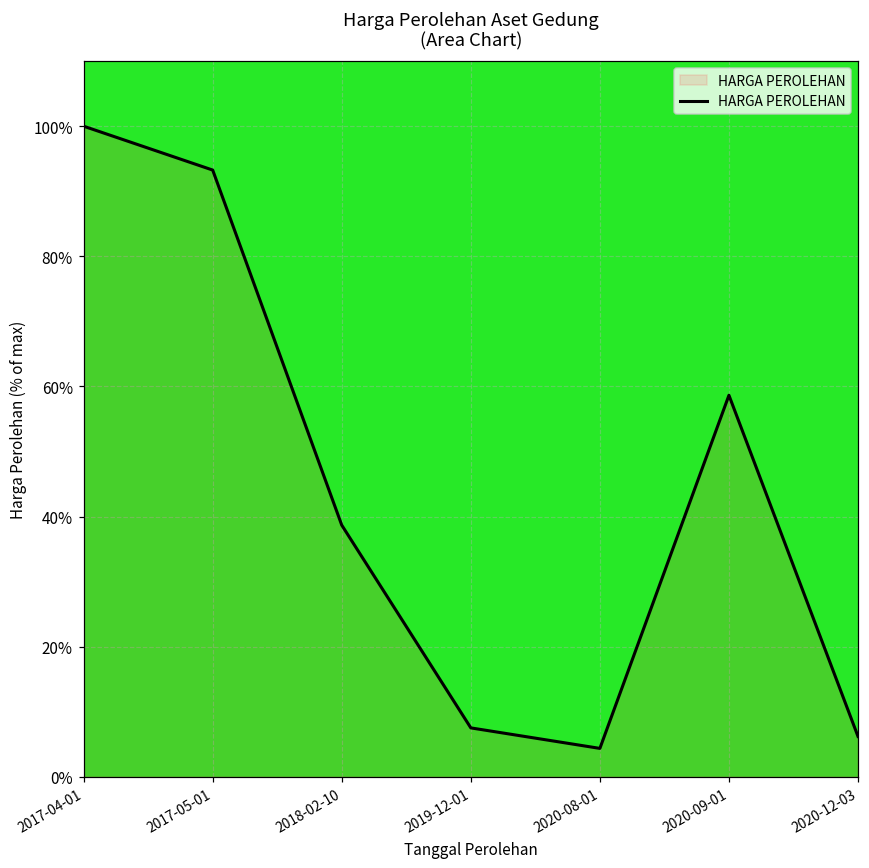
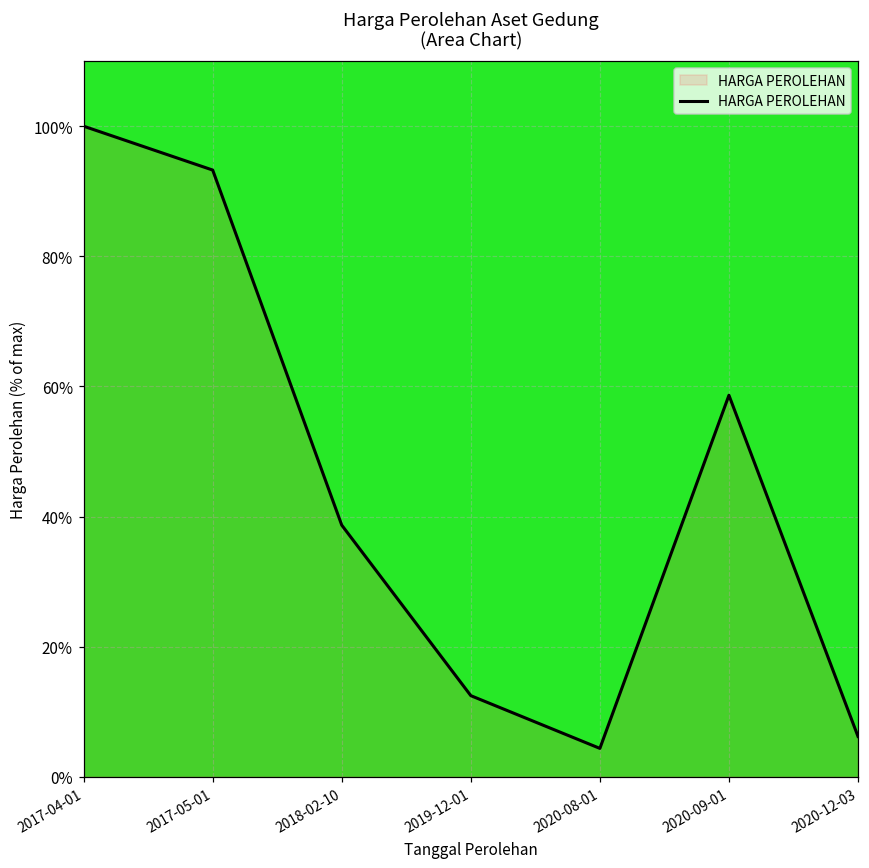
2019-12-01: 8% -> 12%
